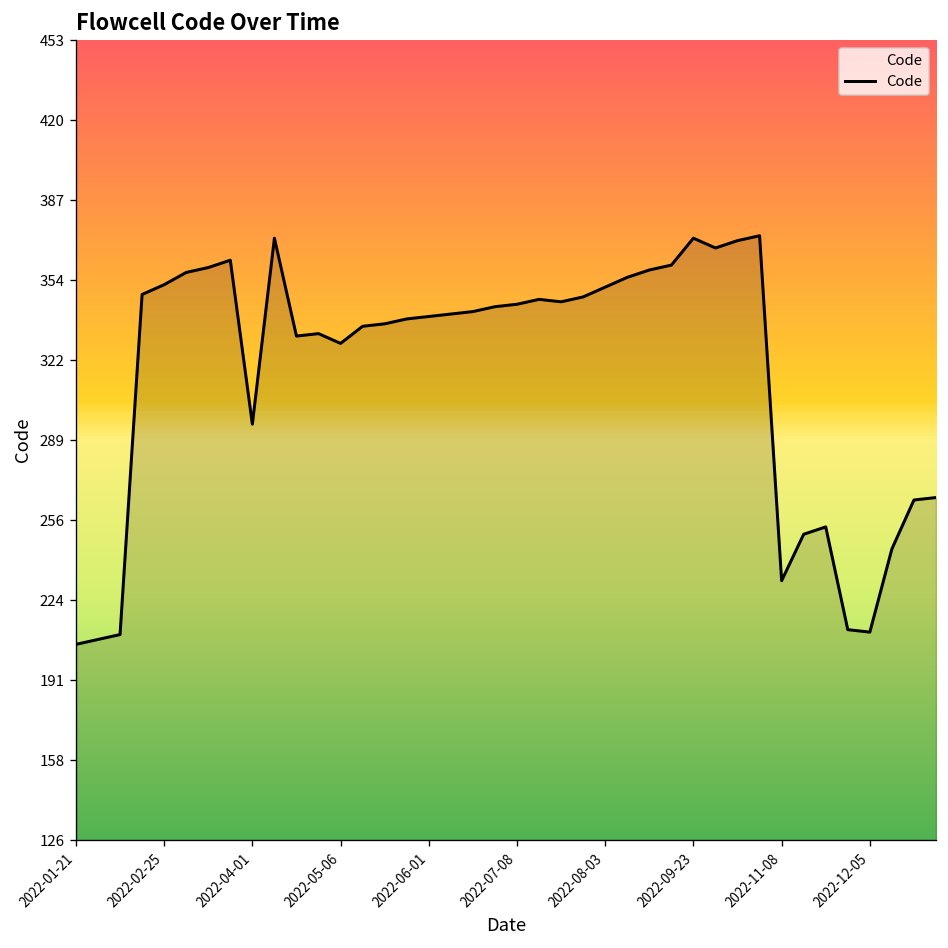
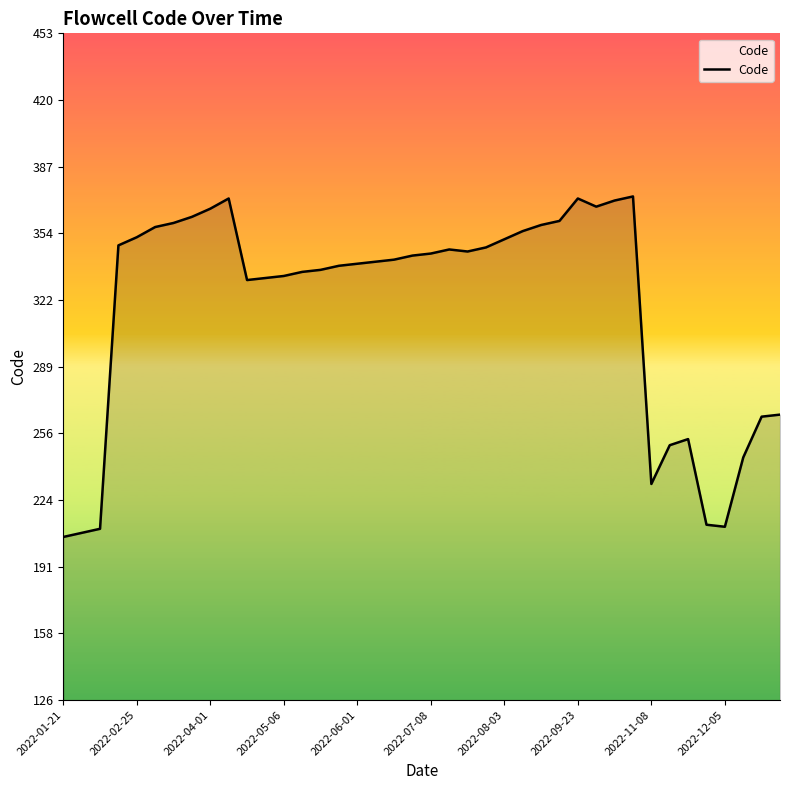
2022-04-01: 296 -> 367
2022-05-06: 329 -> 334
